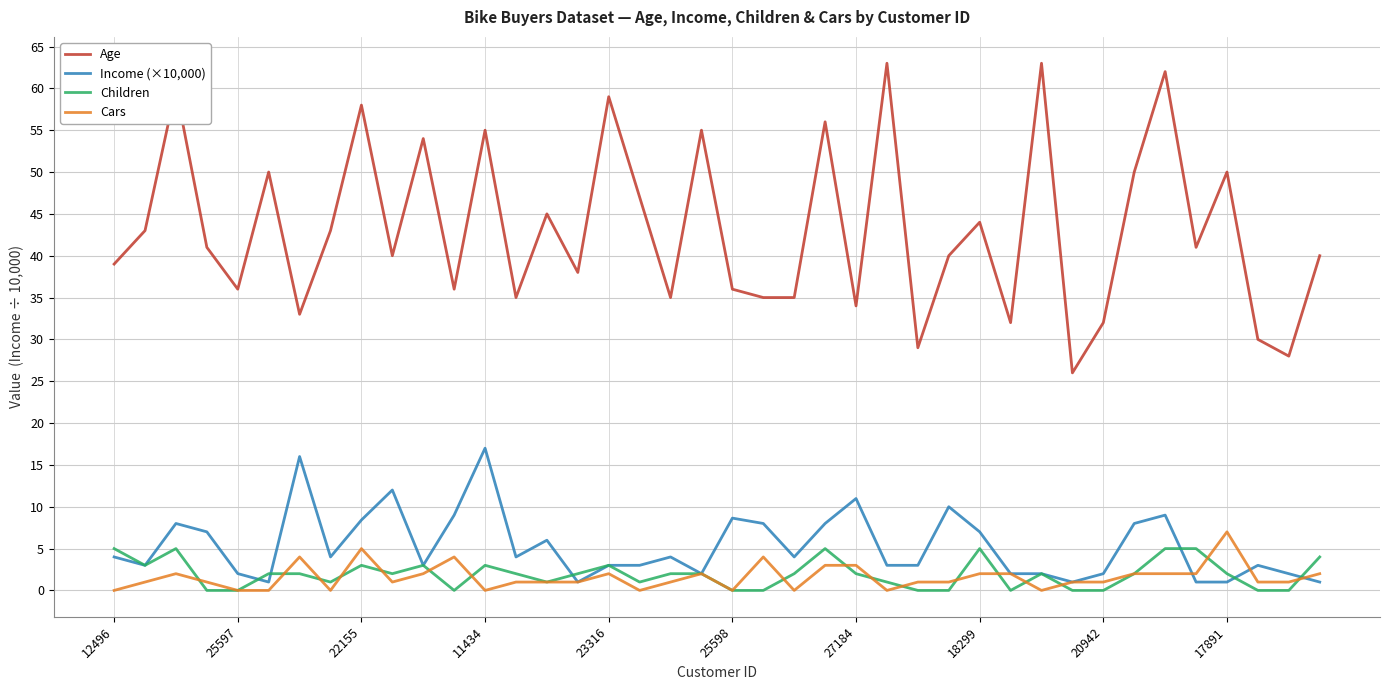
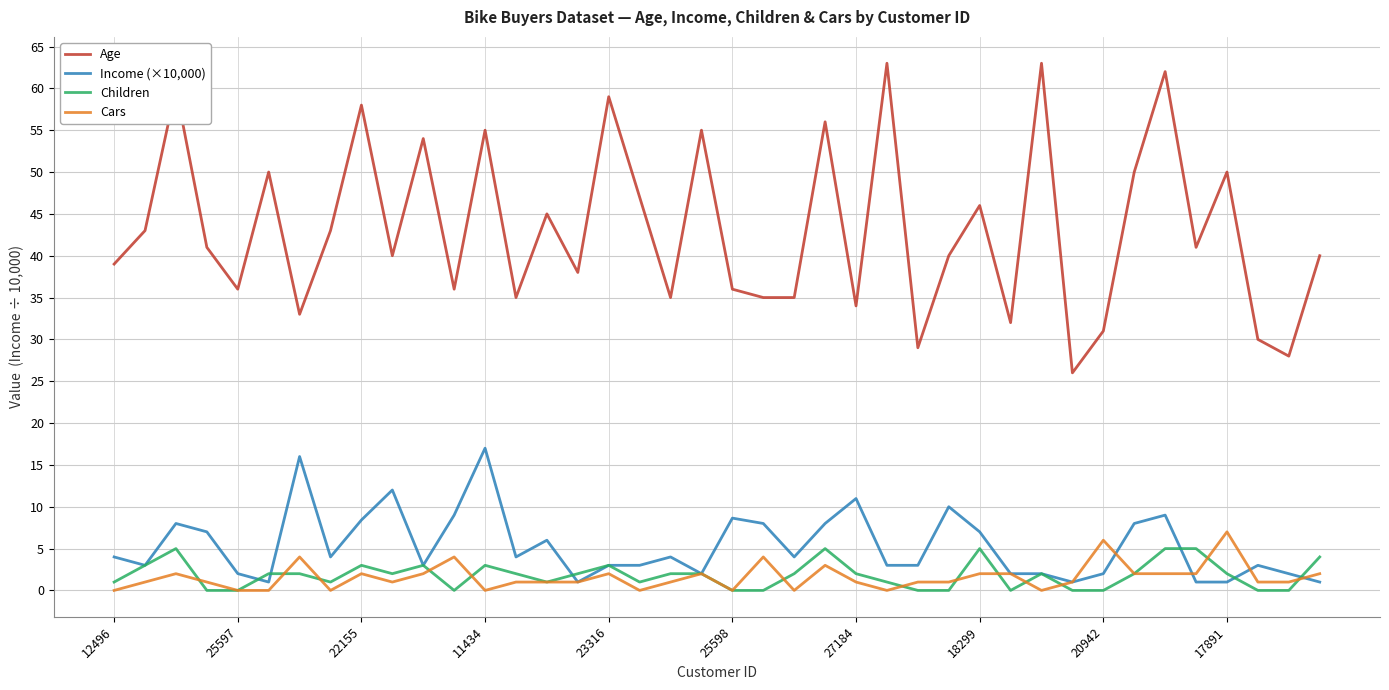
Children, 12496: 5 -> 1
Cars, 22155: 5 -> 2
Cars, 27184: 3 -> 1
Age, 18299: 44 -> 46
Age, 20942: 32 -> 31
Cars, 20942: 1 -> 6
